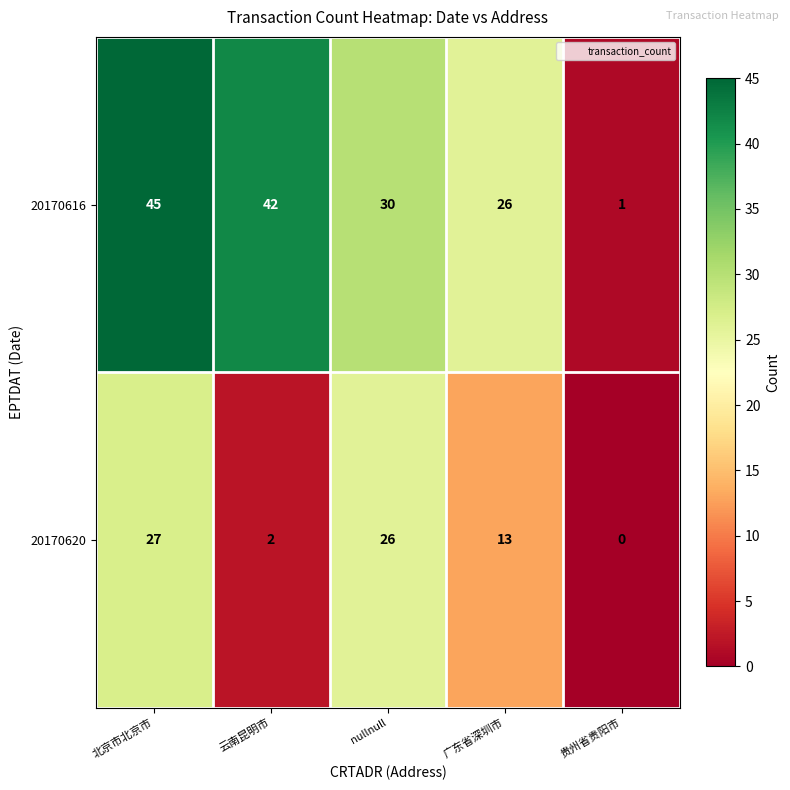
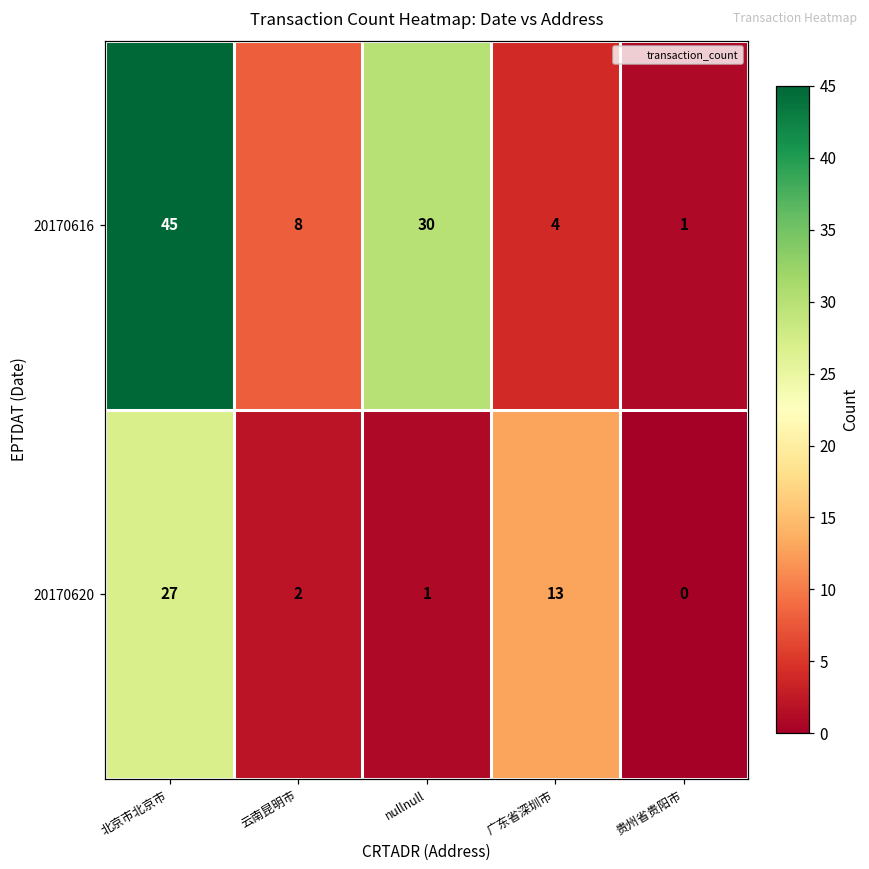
20170616, 云南昆明市: 42 -> 8
20170616, 广东省深圳市: 26 -> 4
20170620, nullnull: 26 -> 1
